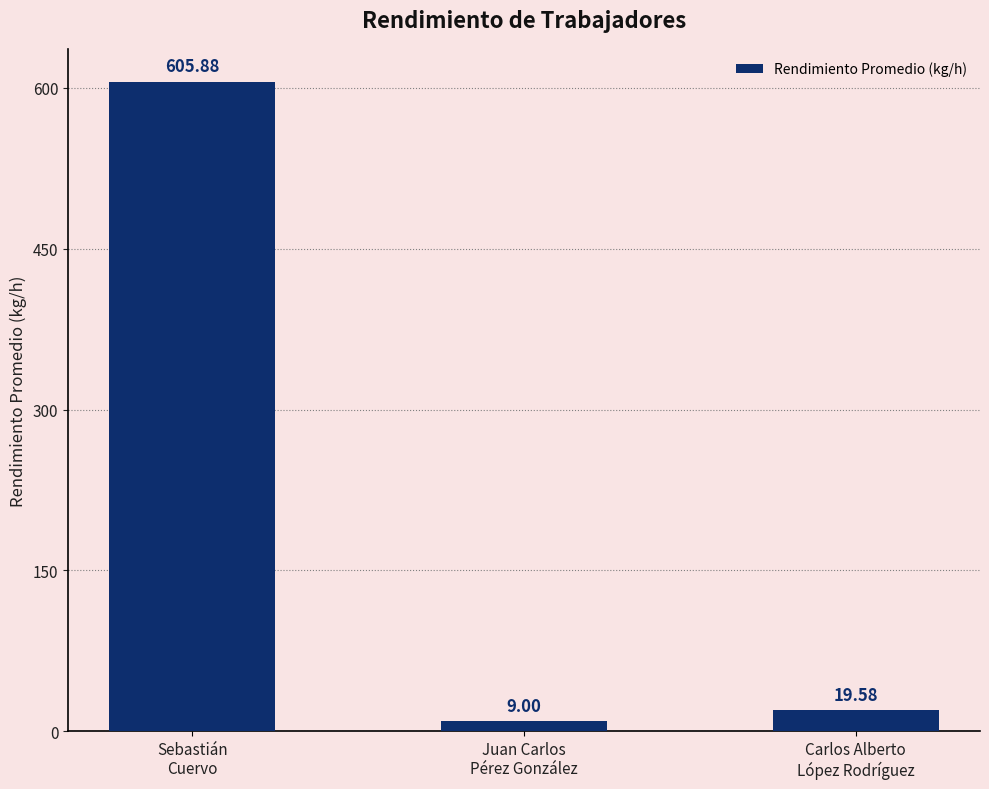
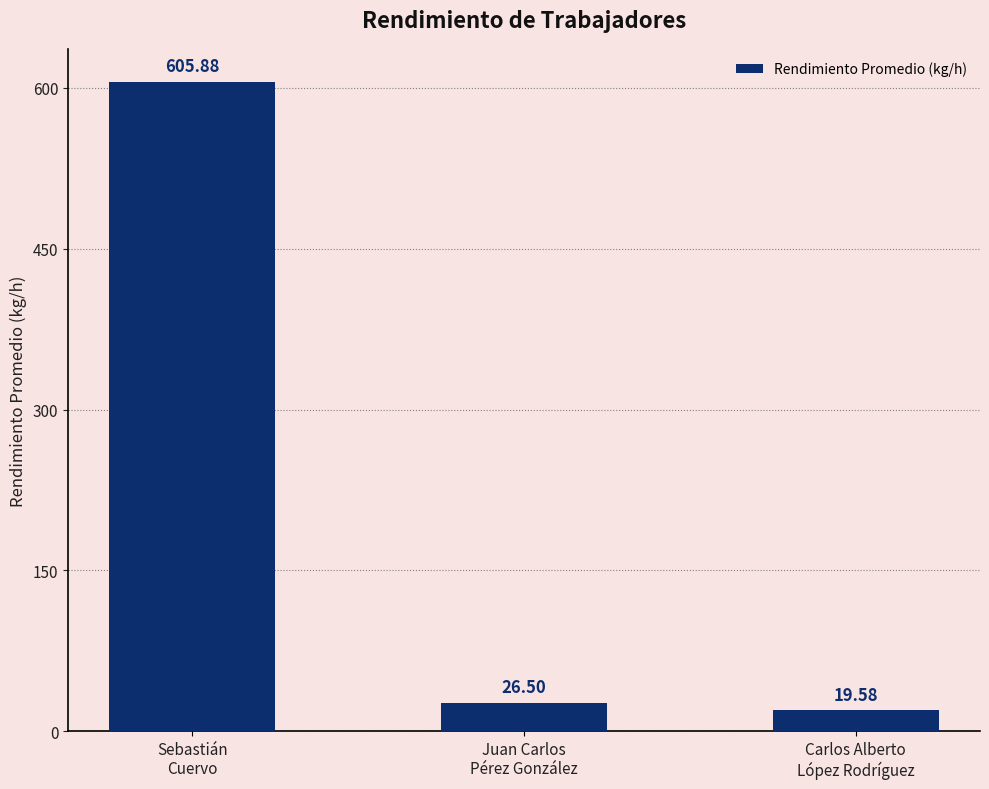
Juan Carlos Pérez González: 9.00 -> 26.50
